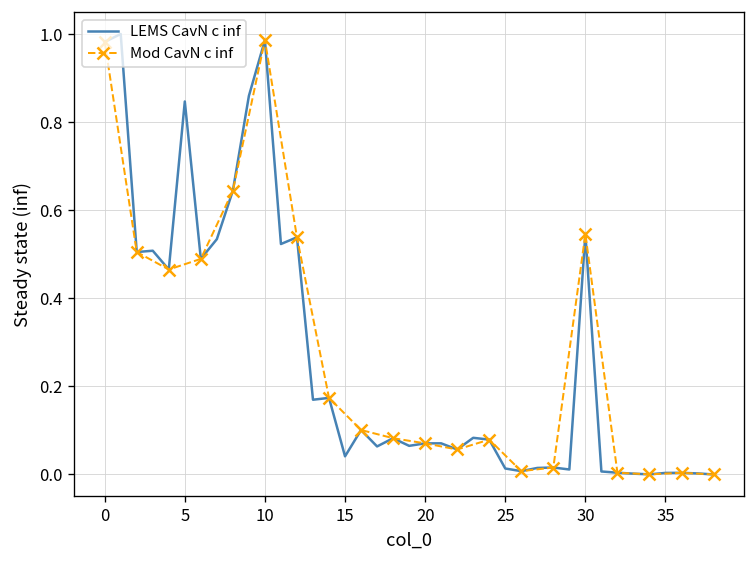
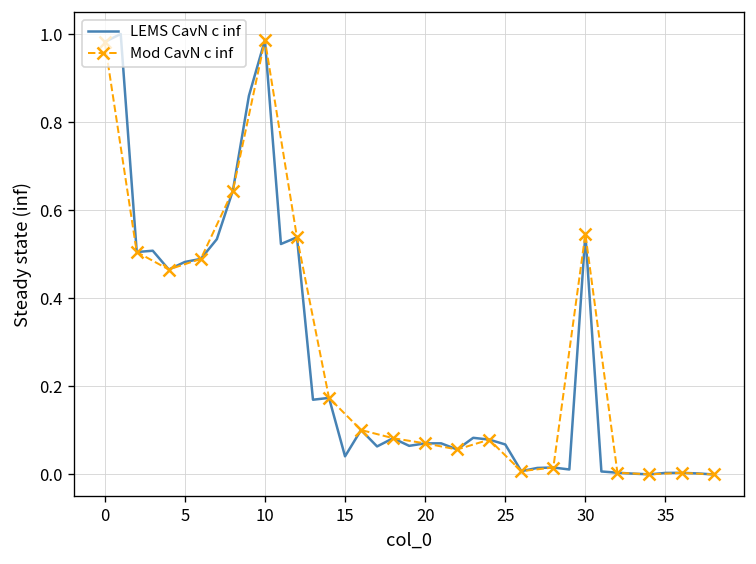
LEMS CavN c inf, 5: 0.85 -> 0.48
LEMS CavN c inf, 25: 0.01 -> 0.07
